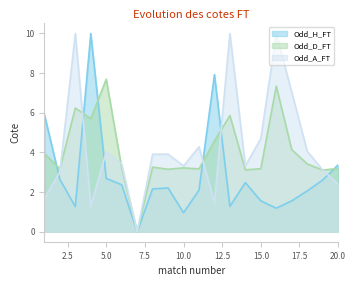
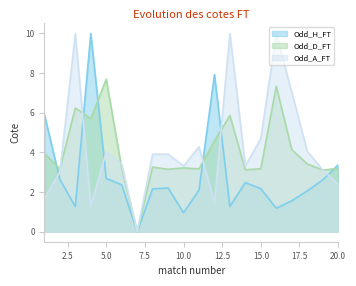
Odd_H_FT, 15.0: 1.6 -> 2.2
